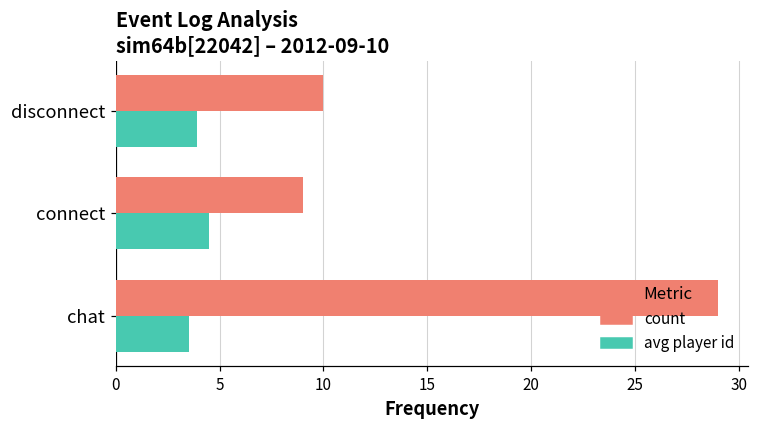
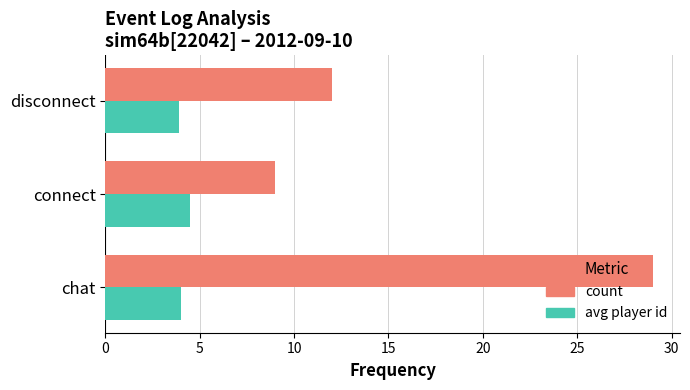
count, disconnect: 10 -> 12
avg player id, chat: 3.5 -> 4.0
